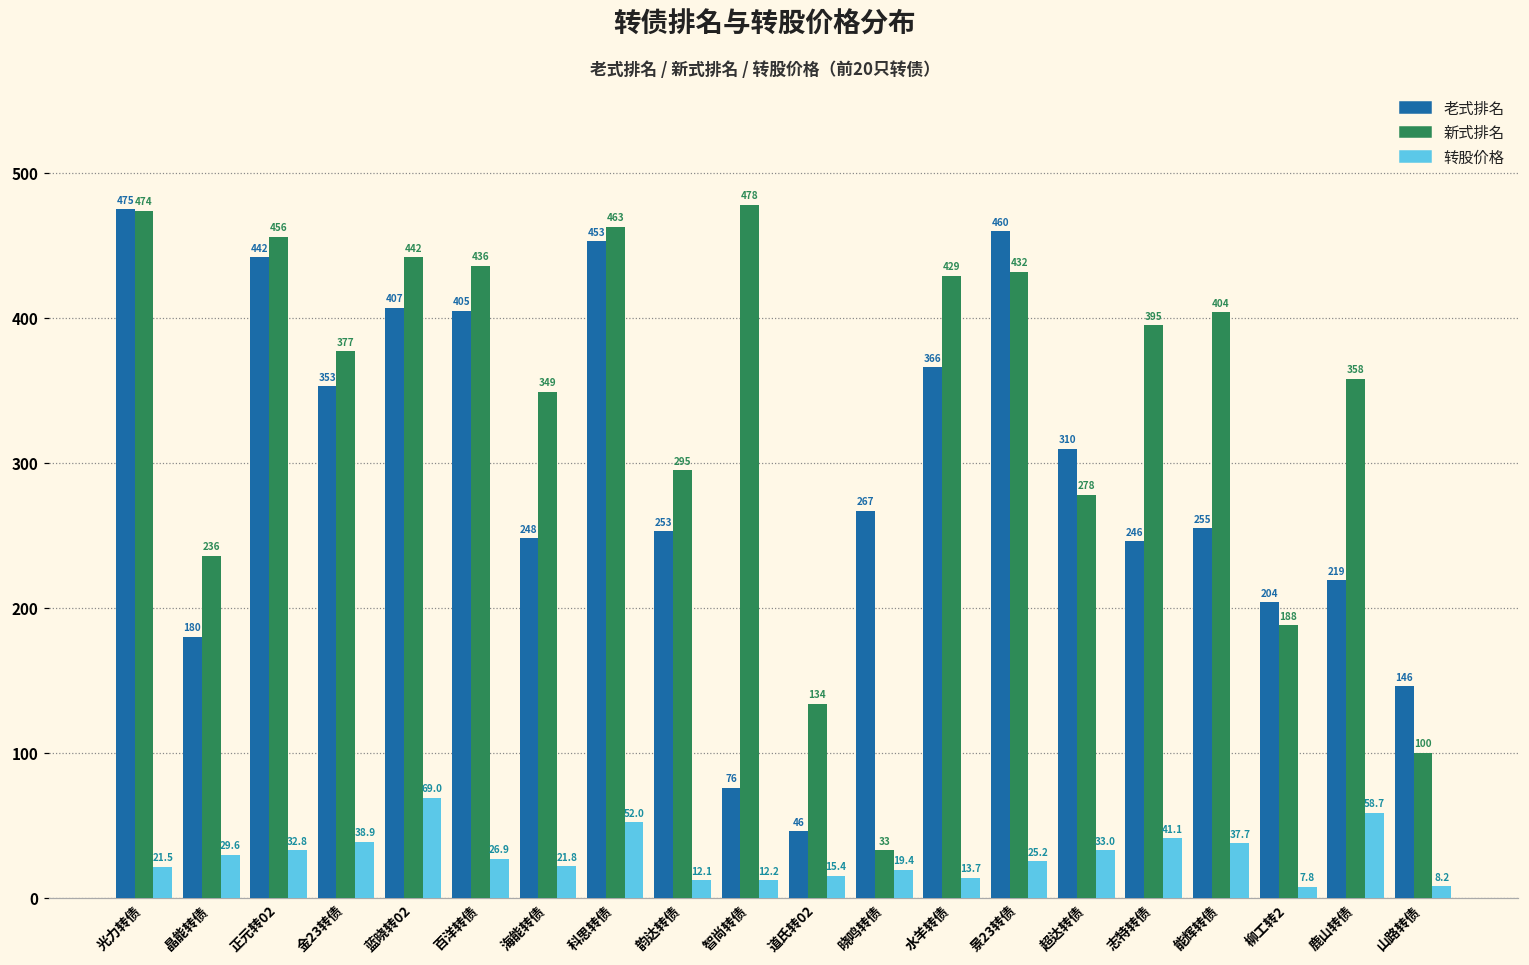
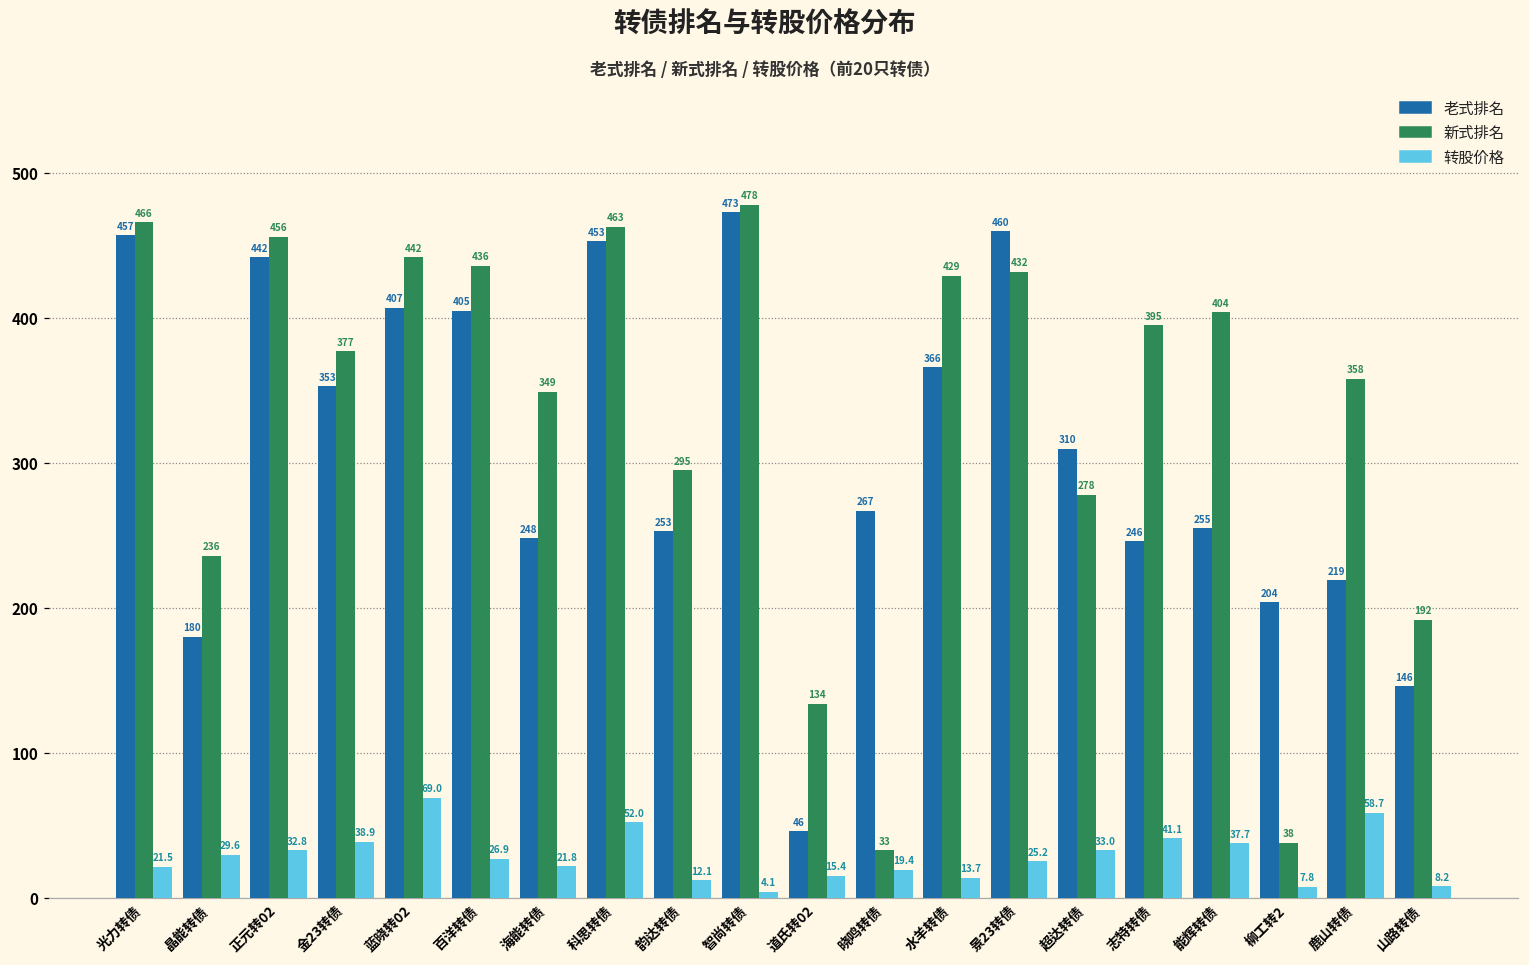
老式排名, 光力转债: 475 -> 457
新式排名, 光力转债: 474 -> 466
老式排名, 智尚转债: 76 -> 473
转股价格, 智尚转债: 12.2 -> 4.1
新式排名, 柳工转2: 188 -> 38
新式排名, 山路转债: 100 -> 192
